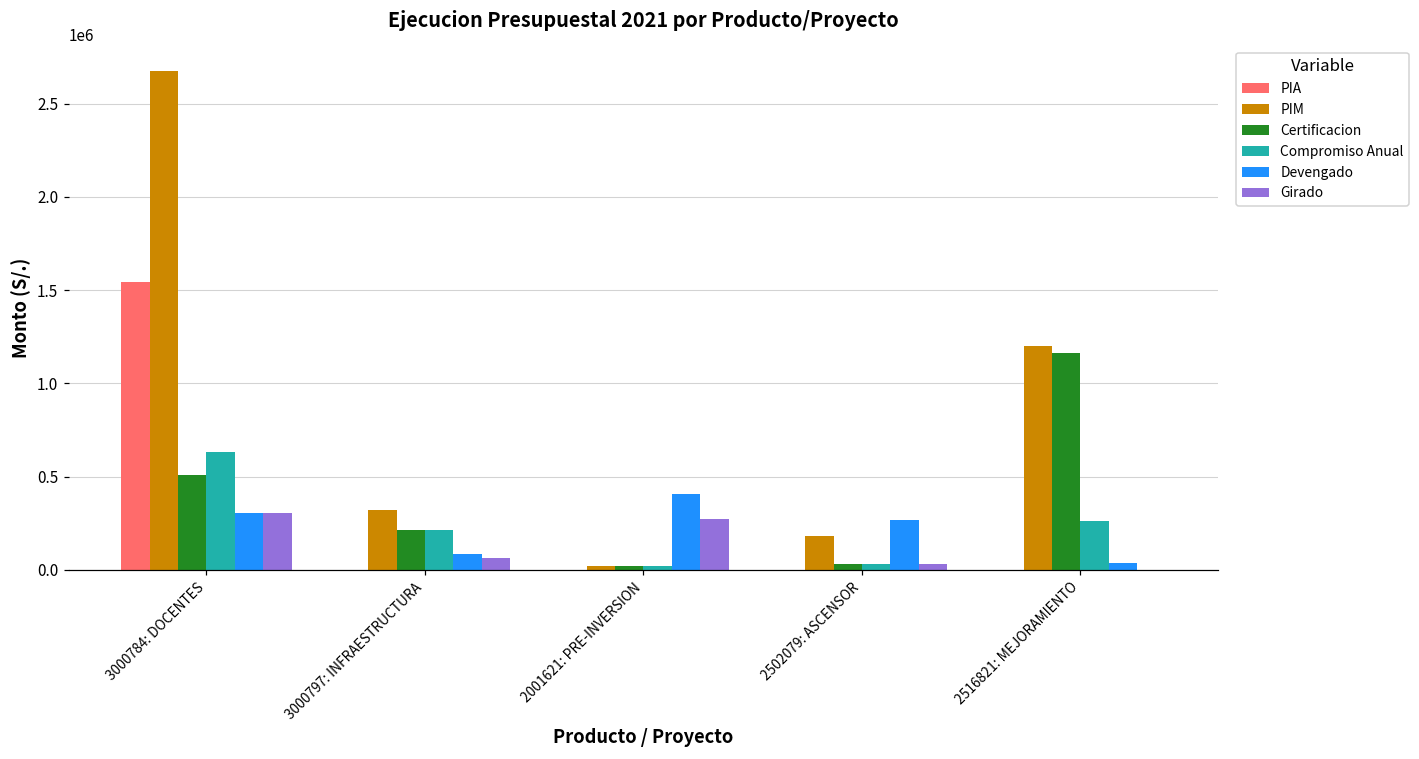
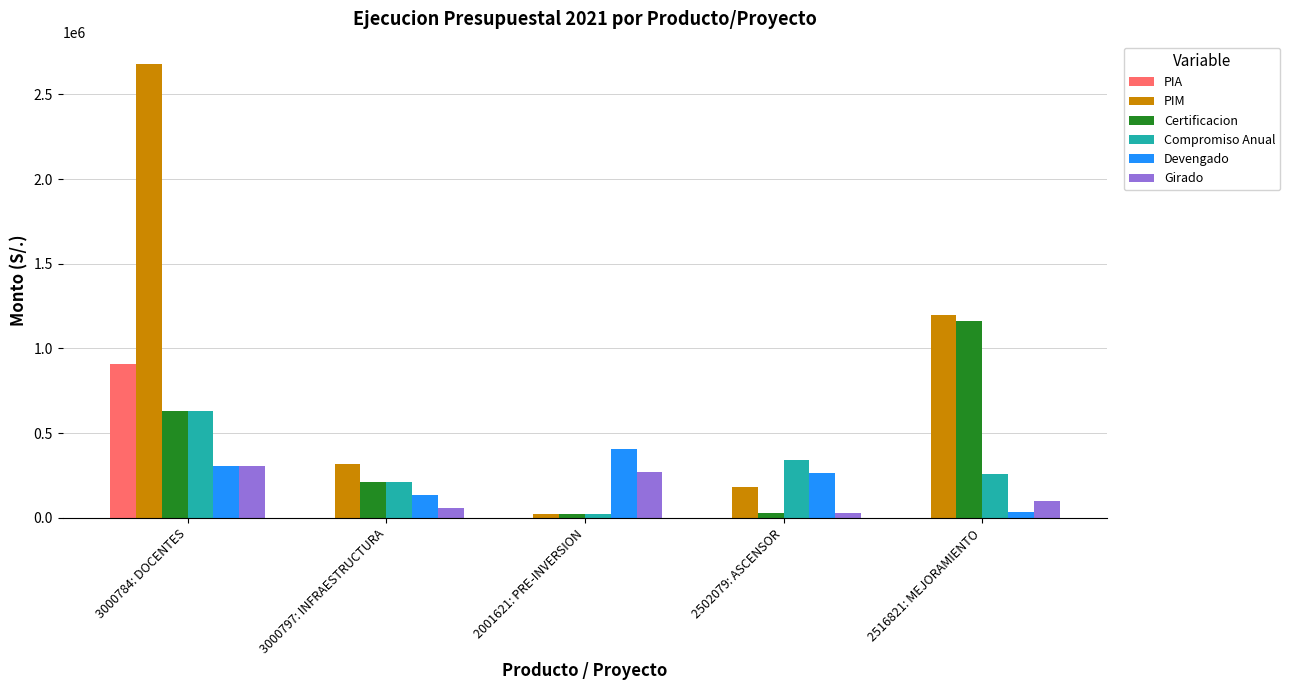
PIA, 3000784: DOCENTES: 1540000 -> 910000
Certificacion, 3000784: DOCENTES: 510000 -> 630000
Devengado, 3000797: INFRAESTRUCTURA: 80000 -> 130000
Compromiso Anual, 2502079: ASCENSOR: 30000 -> 340000
Girado, 2516821: MEJORAMIENTO: 0 -> 100000
